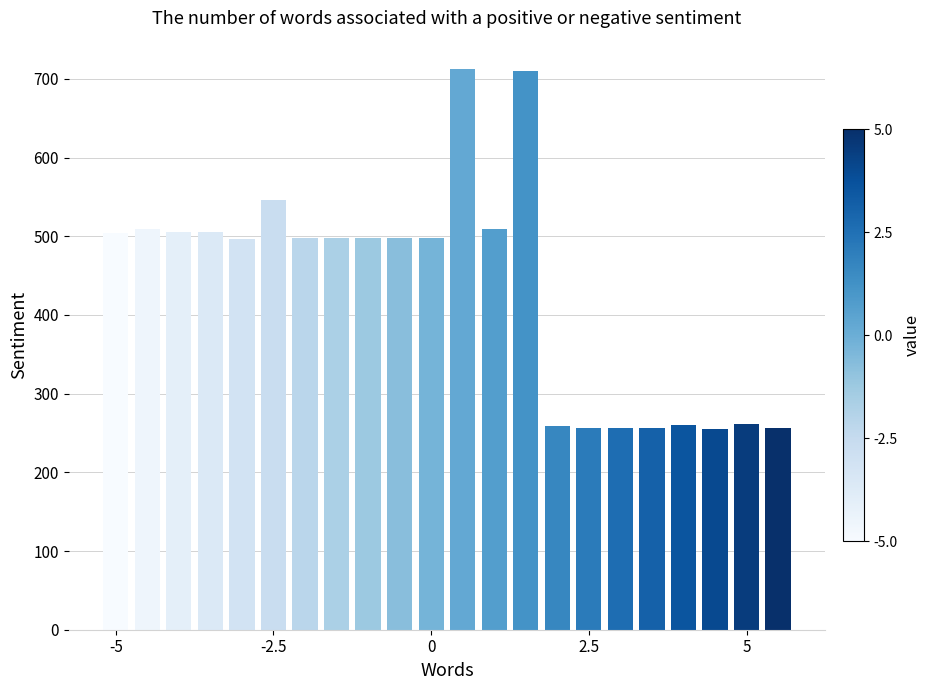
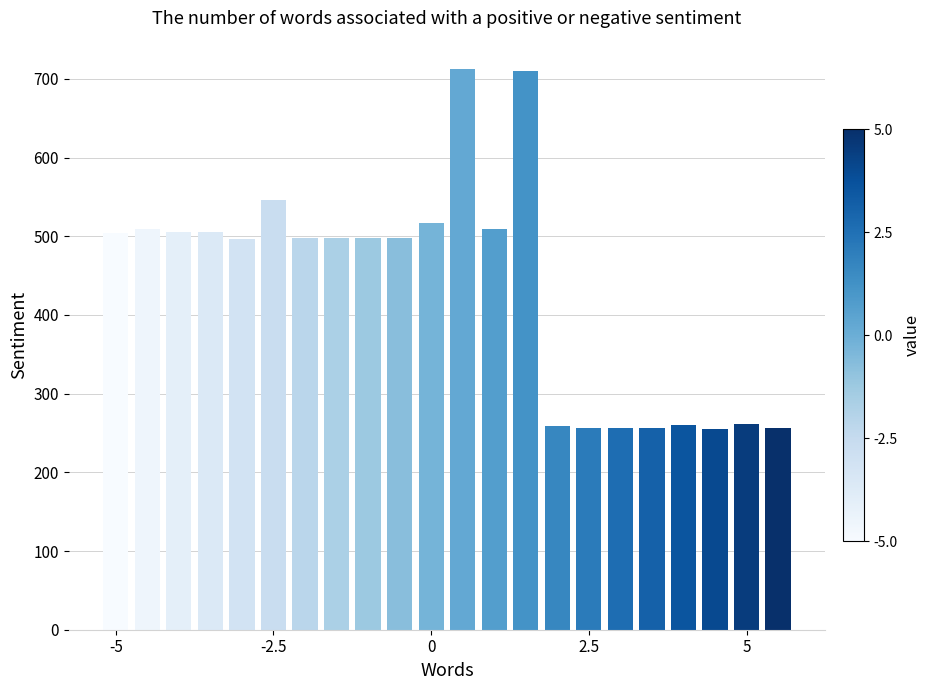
0: 500 -> 520
